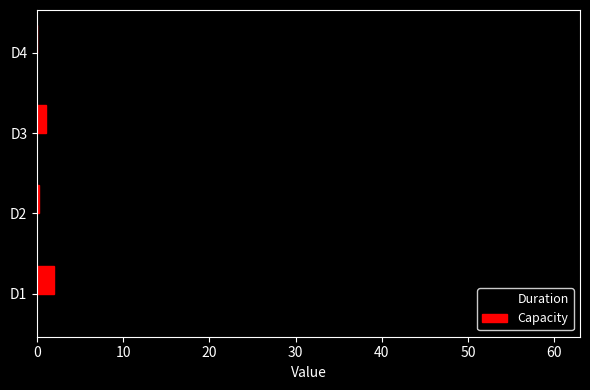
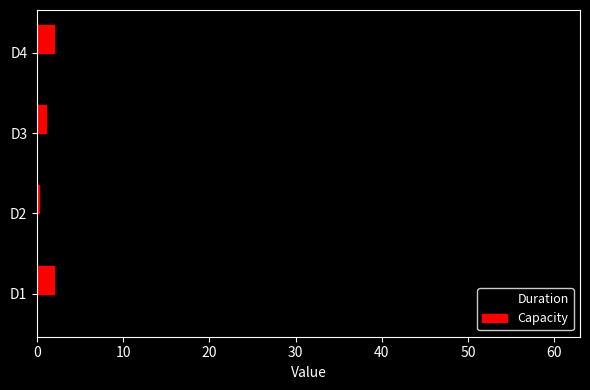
Capacity, D4: 0 -> 2
